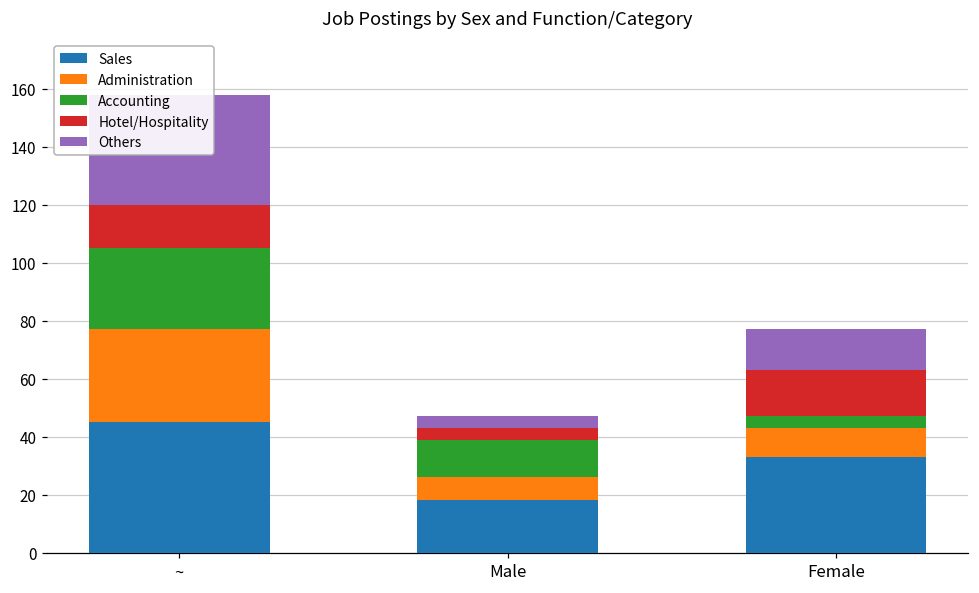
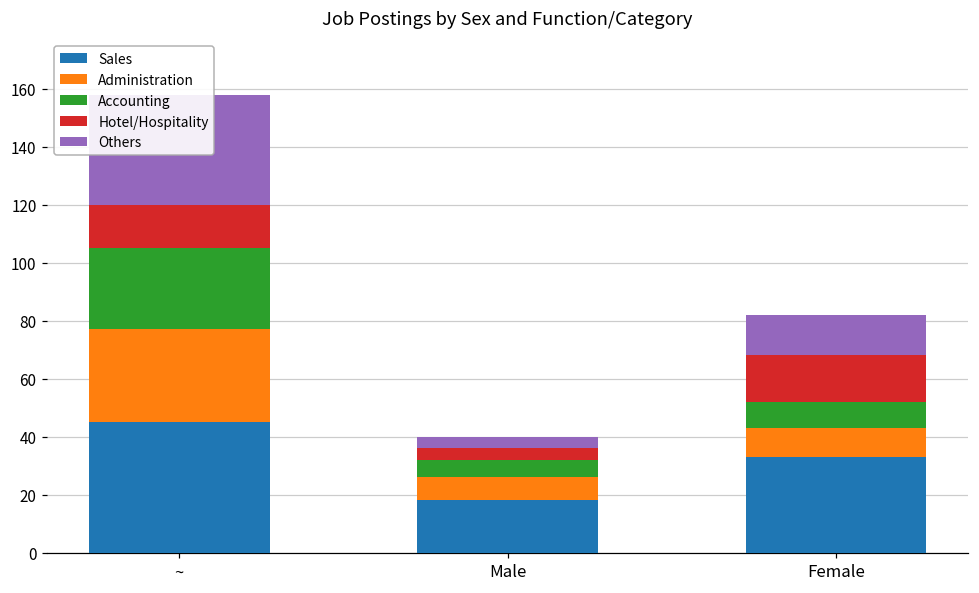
Accounting, Male: 13 -> 6
Accounting, Female: 4 -> 9
